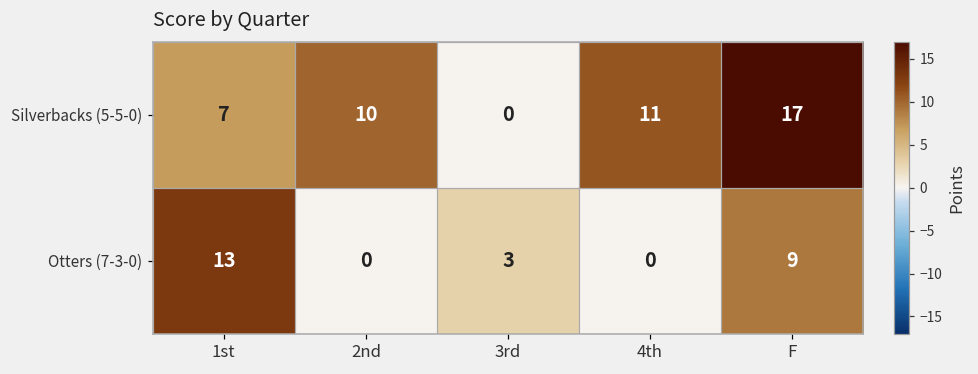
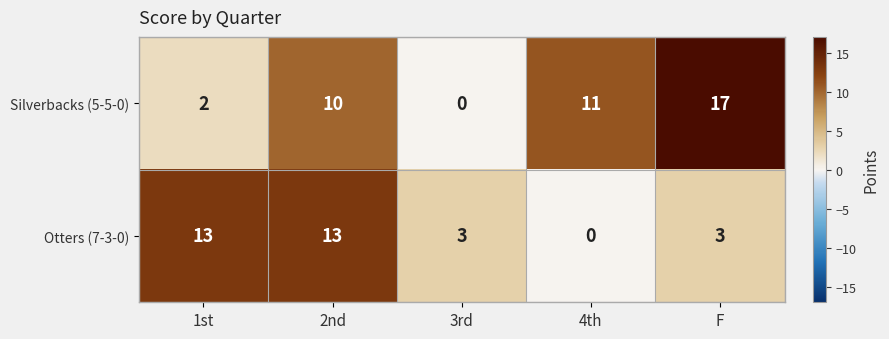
Silverbacks (5-5-0), 1st: 7 -> 2
Otters (7-3-0), 2nd: 0 -> 13
Otters (7-3-0), F: 9 -> 3
